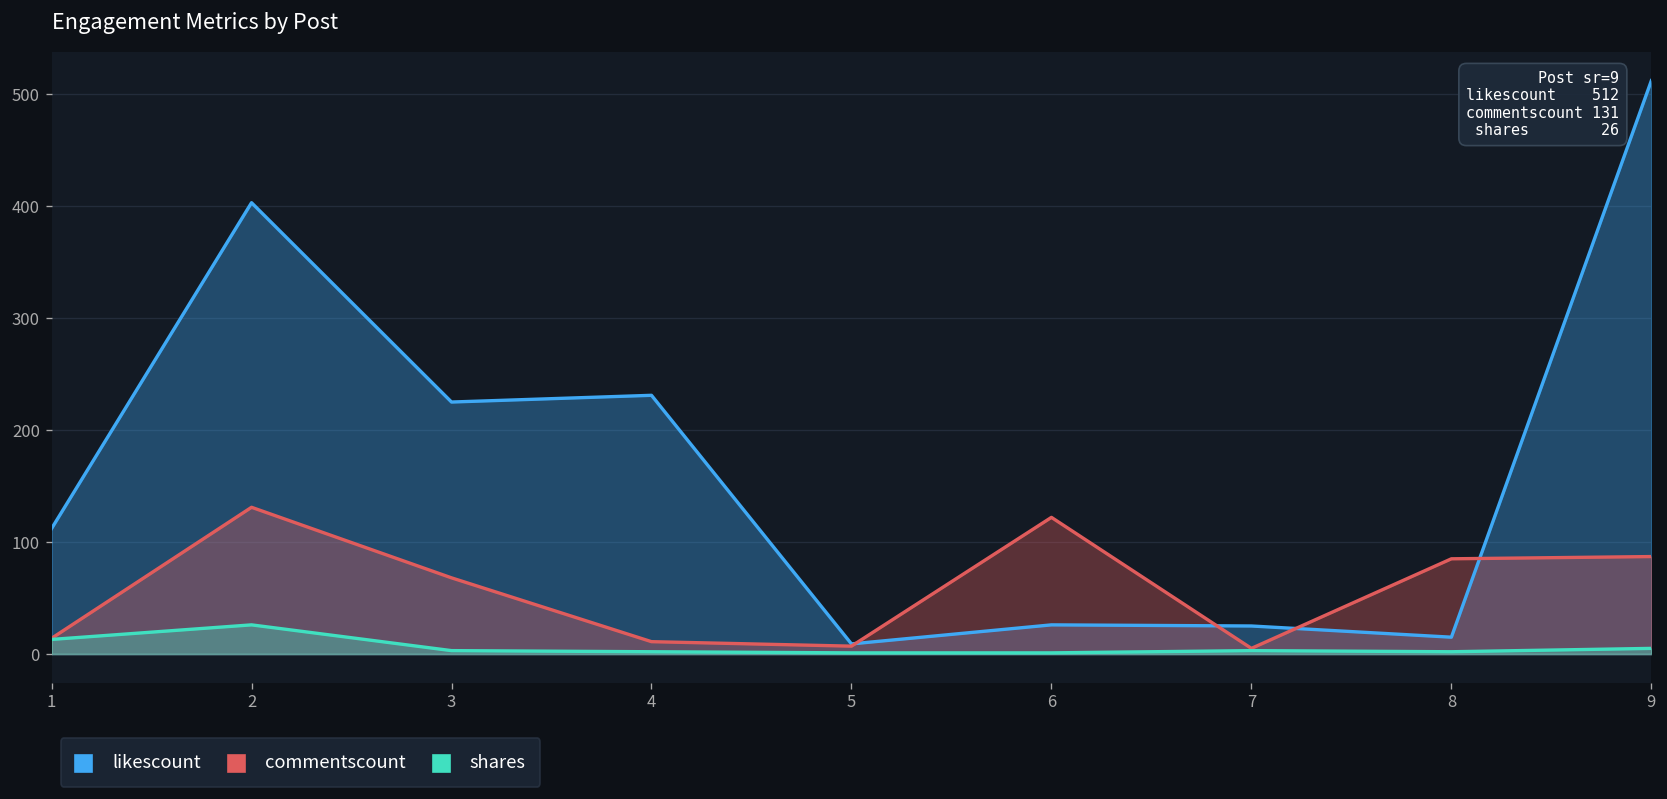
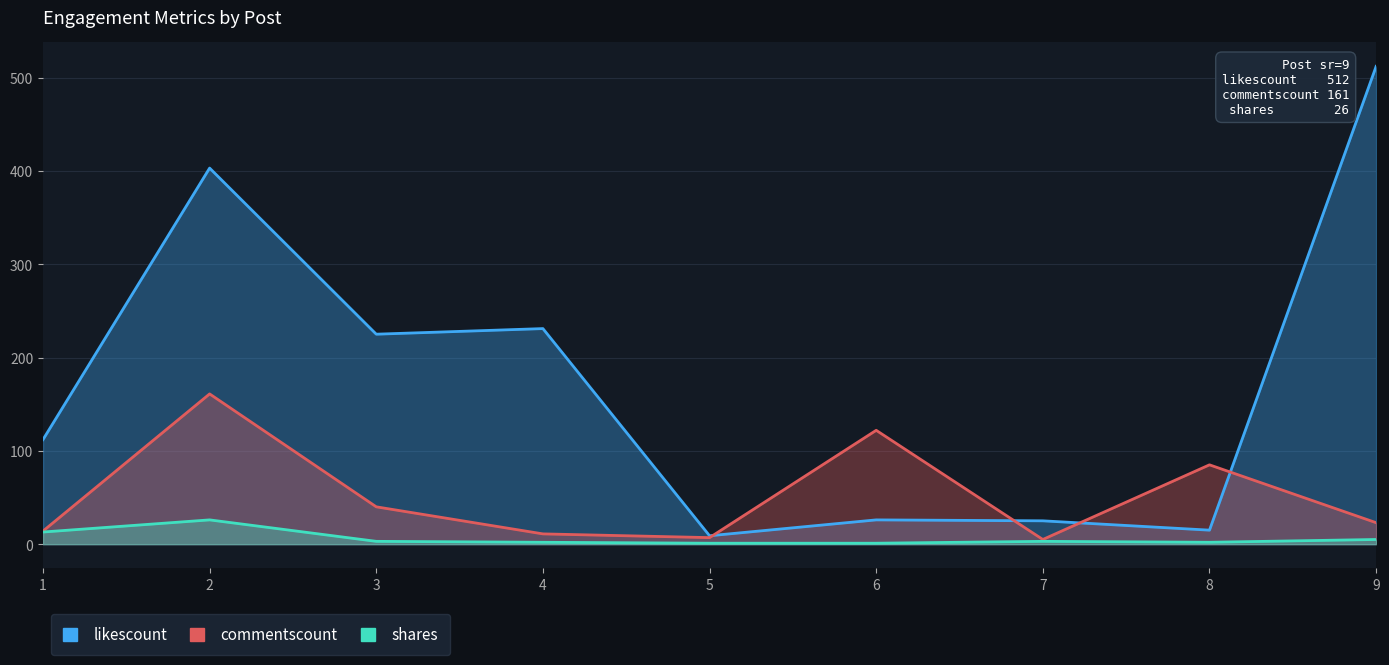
commentscount, 2: 131 -> 161
commentscount, 3: 70 -> 40
commentscount, 9: 90 -> 20
